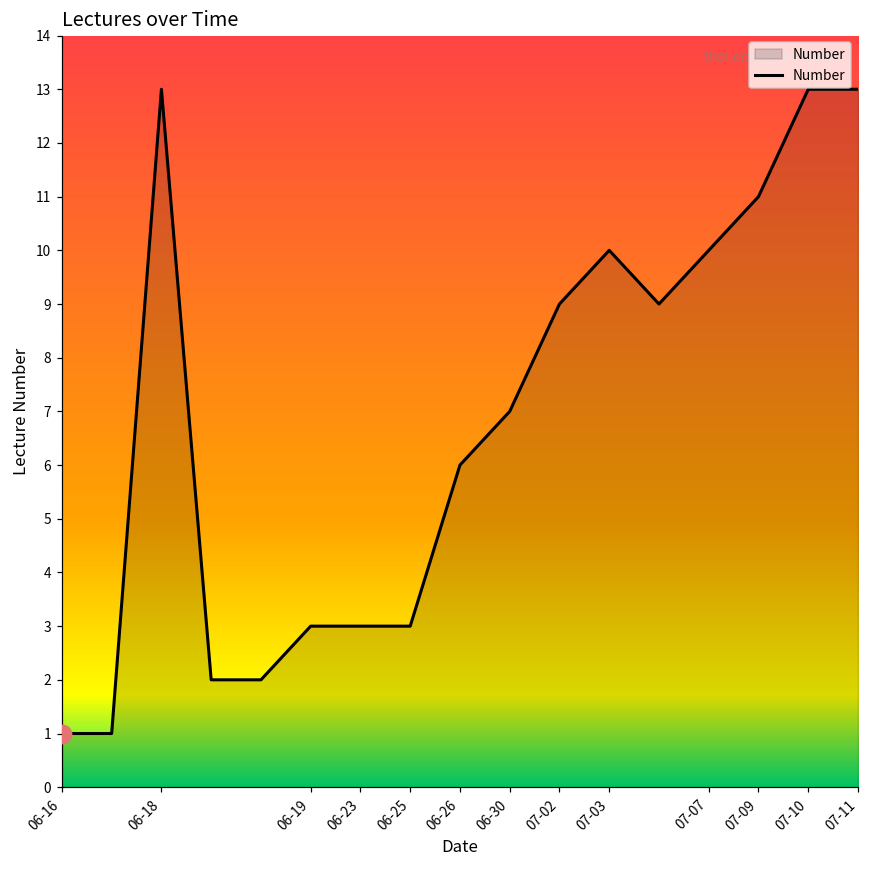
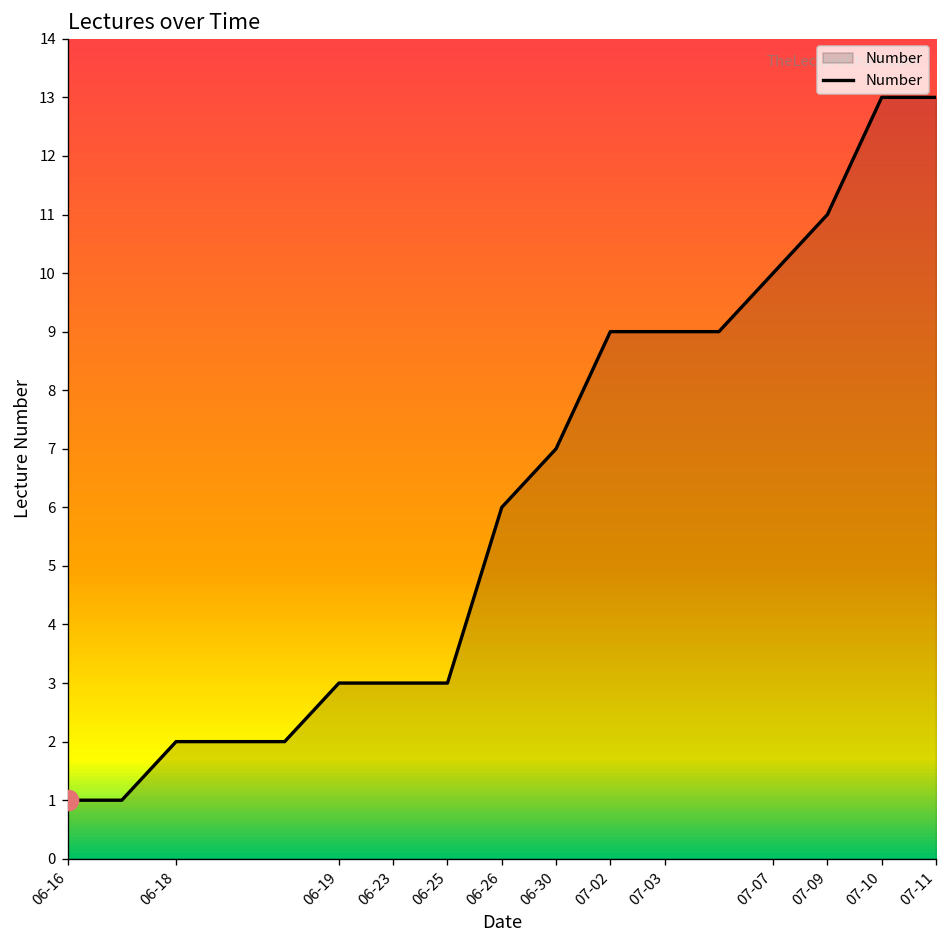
Number, 06-18: 13 -> 2
Number, 07-03: 10 -> 9
